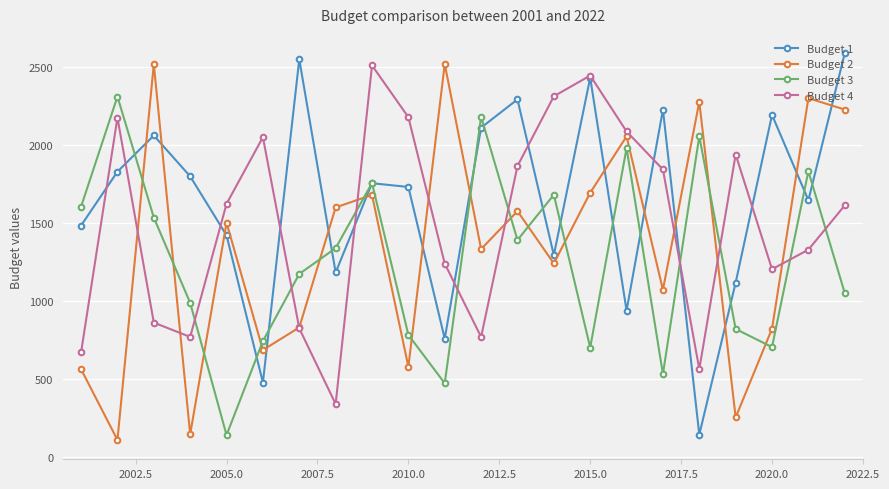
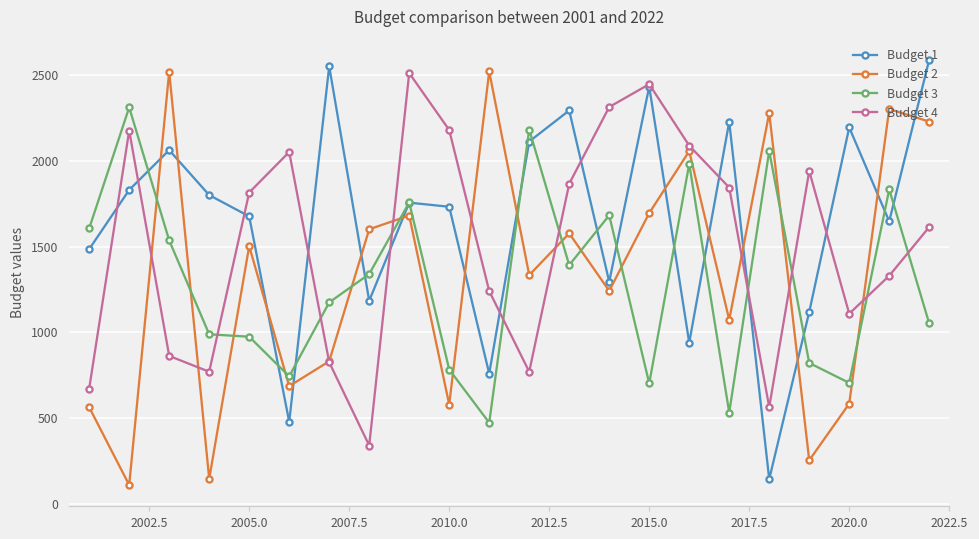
Budget 1, 2005.0: 1420 -> 1680
Budget 3, 2005.0: 140 -> 980
Budget 4, 2005.0: 1620 -> 1820
Budget 2, 2020.0: 820 -> 590
Budget 4, 2020.0: 1210 -> 1110
